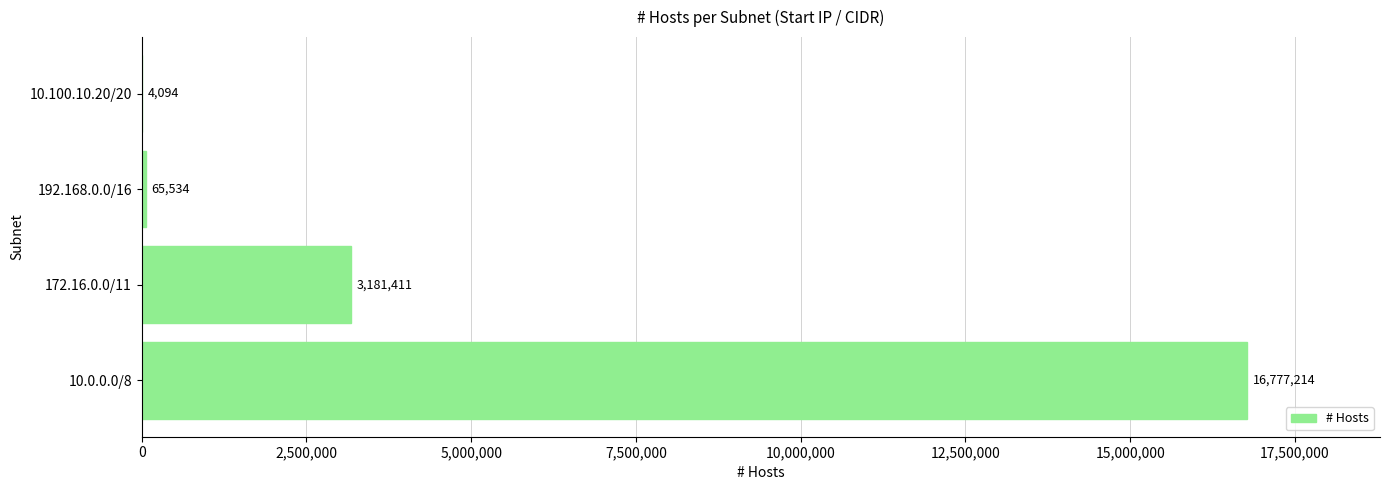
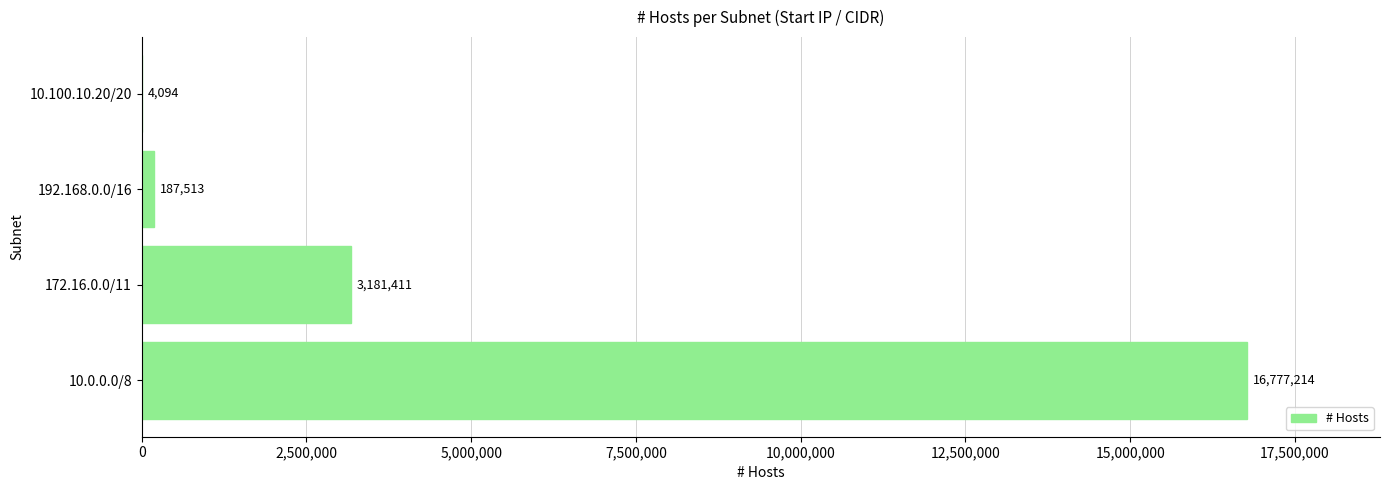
192.168.0.0/16: 65,534 -> 187,513
